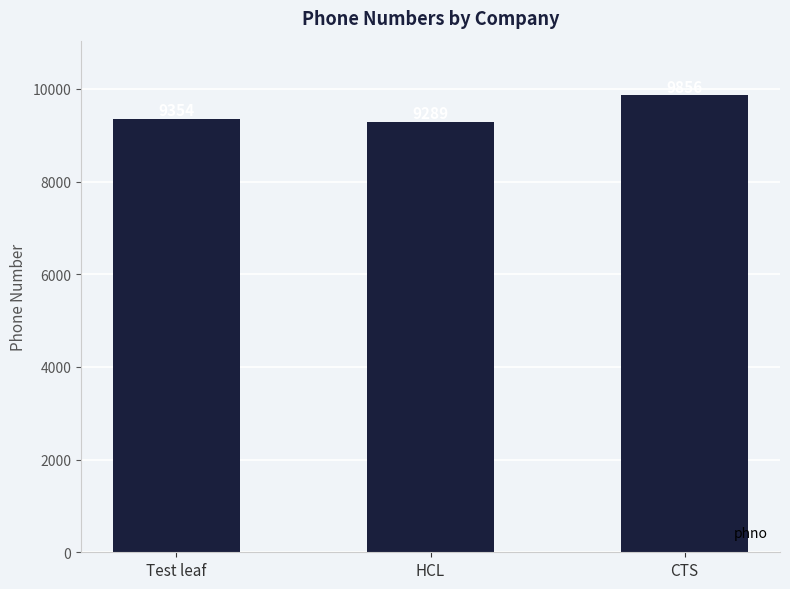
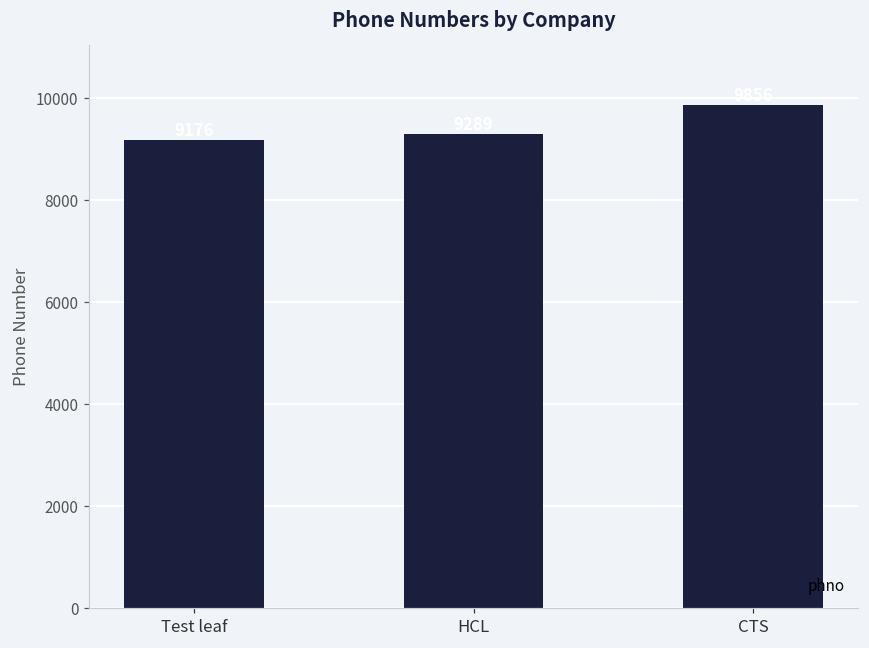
Test leaf: 9400 -> 9200
